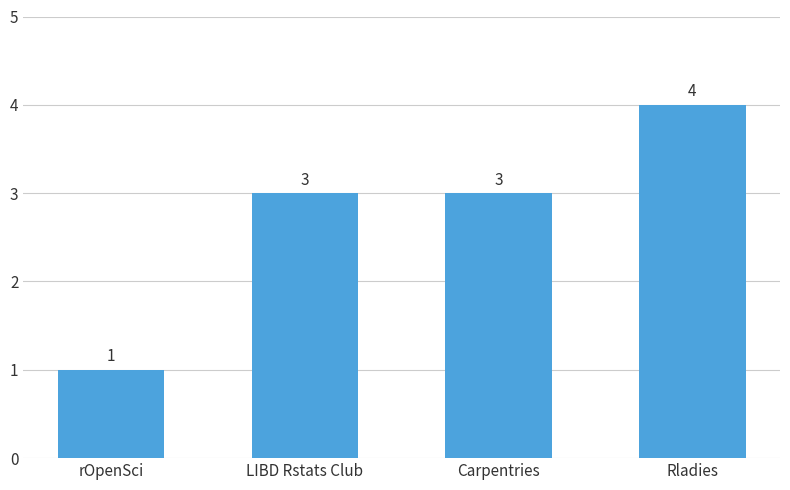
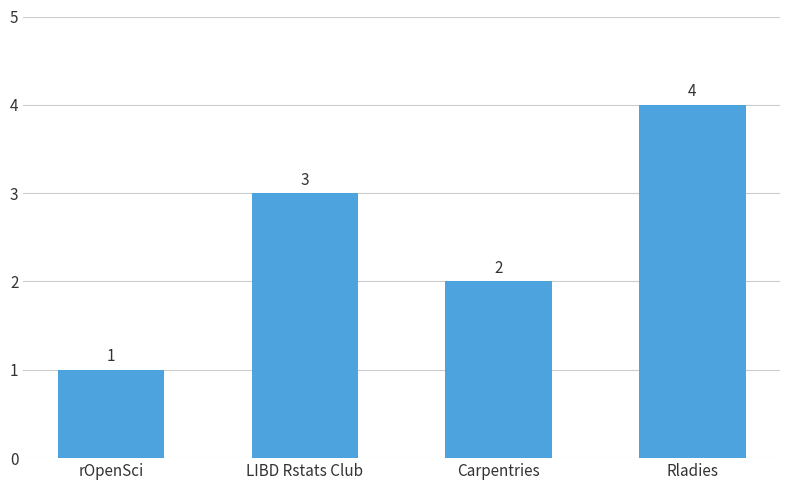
Carpentries: 3 -> 2
